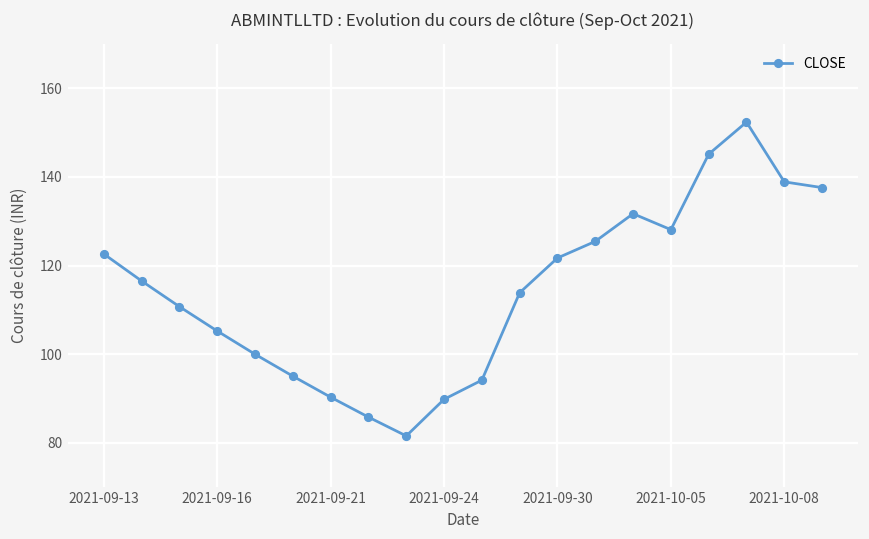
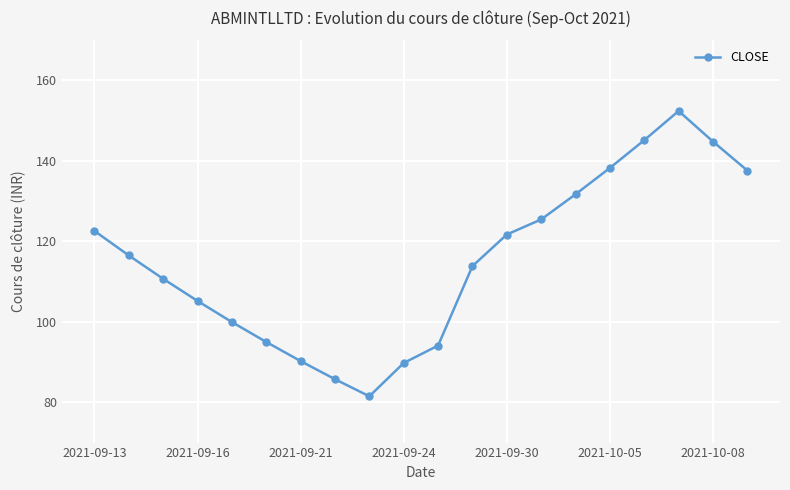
2021-10-05: 128 -> 138
2021-10-08: 139 -> 145
